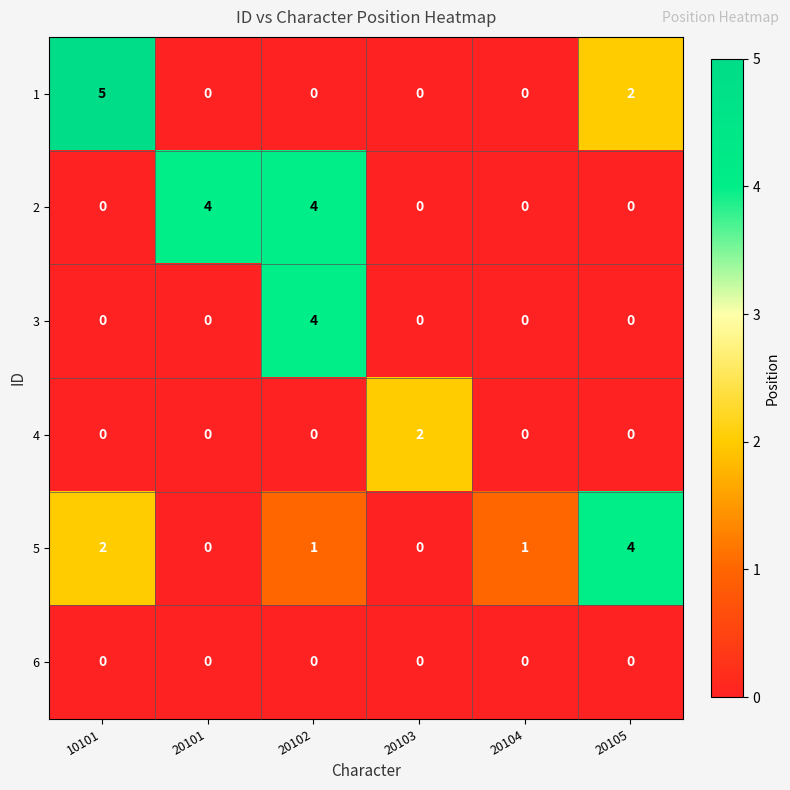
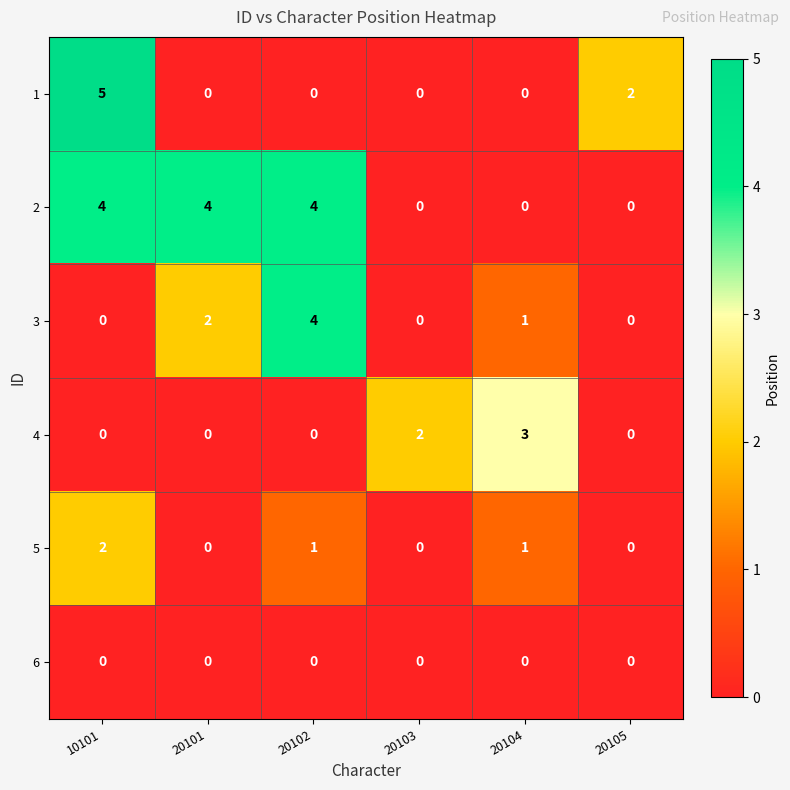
2, 10101: 0 -> 4
3, 20101: 0 -> 2
3, 20104: 0 -> 1
4, 20104: 0 -> 3
5, 20105: 4 -> 0
